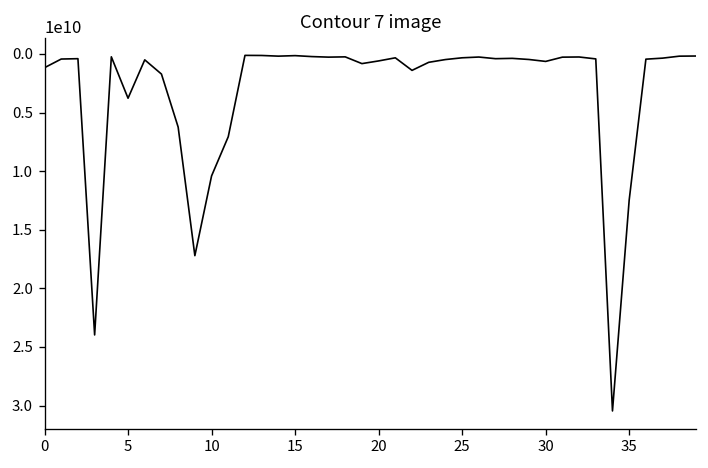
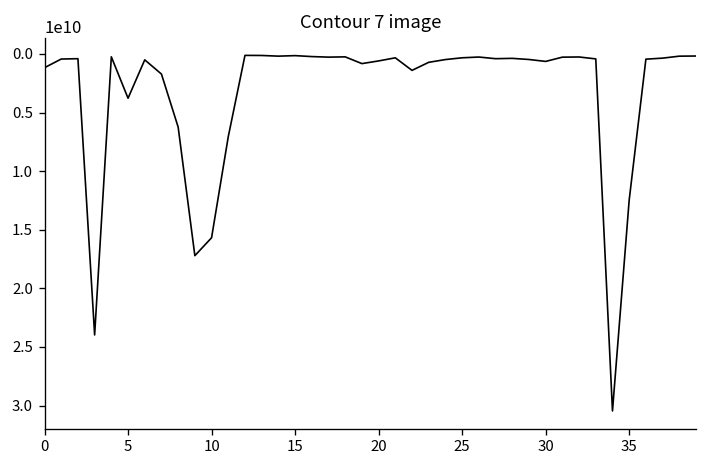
10: 10000000000 -> 16000000000
